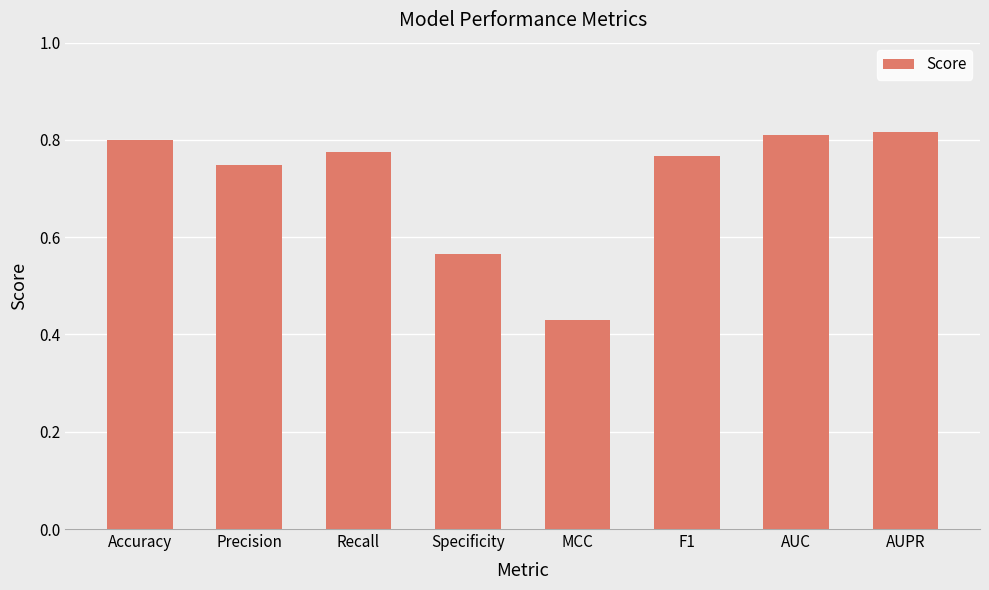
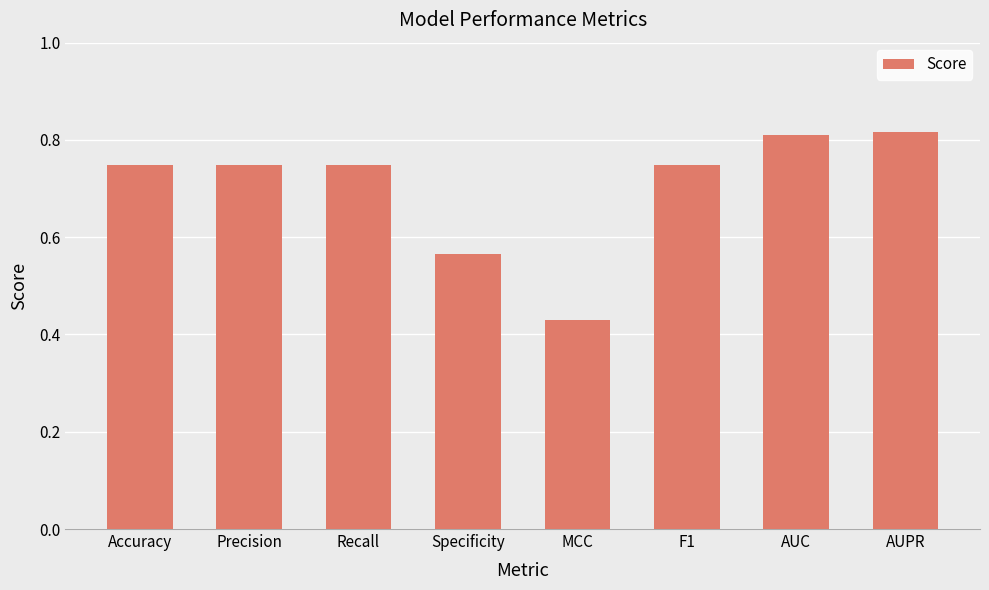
Accuracy: 0.80 -> 0.75
Recall: 0.77 -> 0.75
F1: 0.77 -> 0.75
